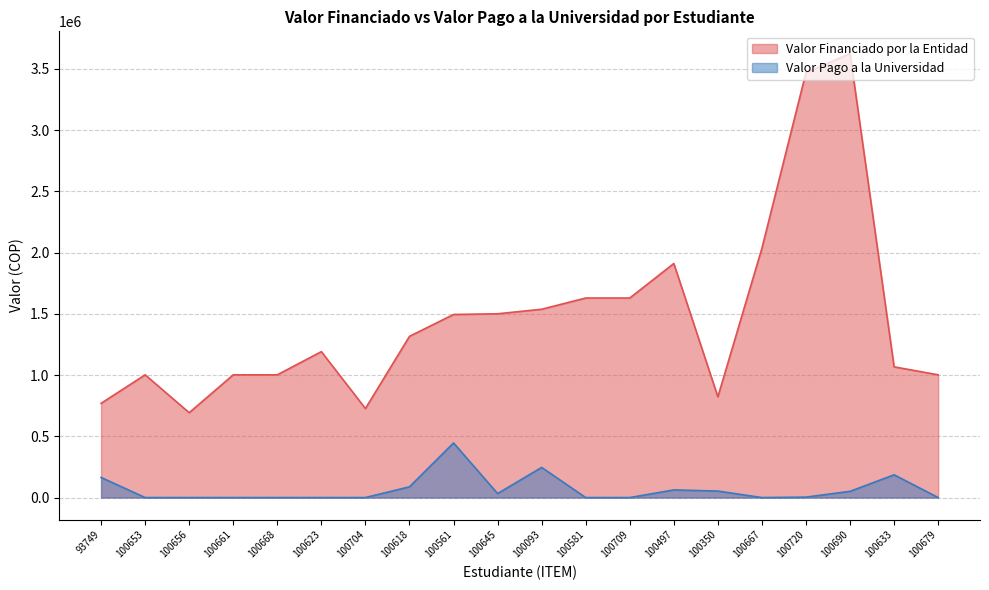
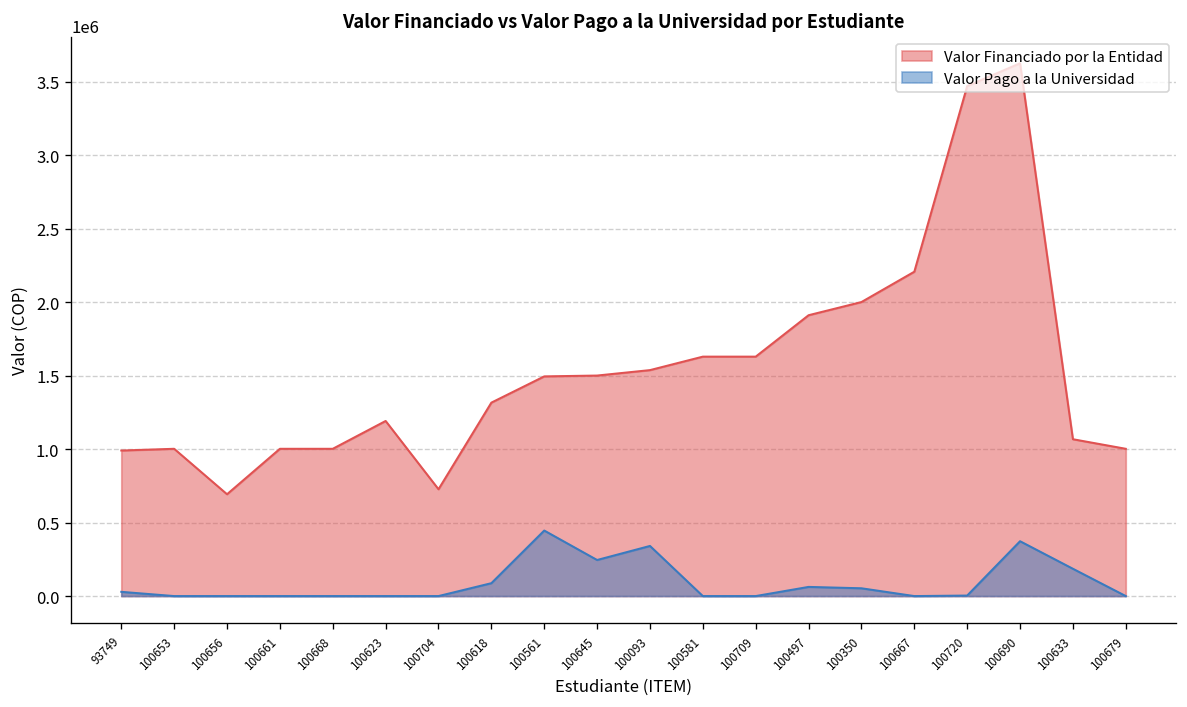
Valor Financiado por la Entidad, 93749: 770000 -> 990000
Valor Pago a la Universidad, 93749: 160000 -> 30000
Valor Pago a la Universidad, 100645: 30000 -> 250000
Valor Pago a la Universidad, 100093: 250000 -> 340000
Valor Financiado por la Entidad, 100350: 820000 -> 2000000
Valor Financiado por la Entidad, 100667: 2040000 -> 2210000
Valor Pago a la Universidad, 100690: 50000 -> 370000
